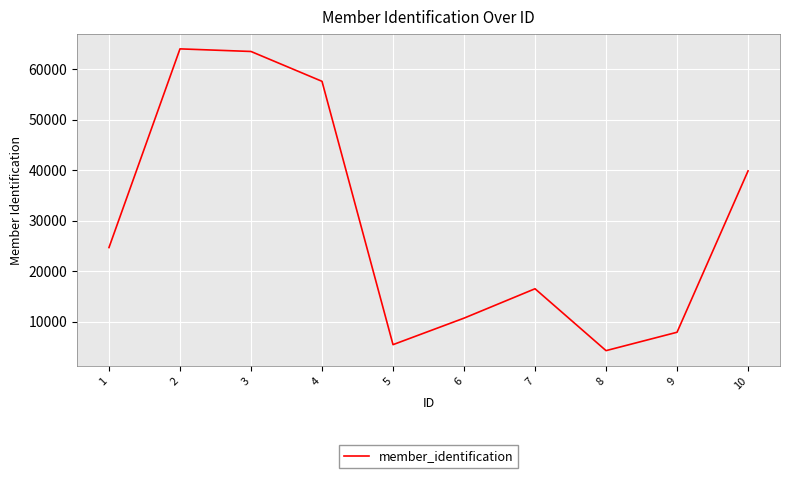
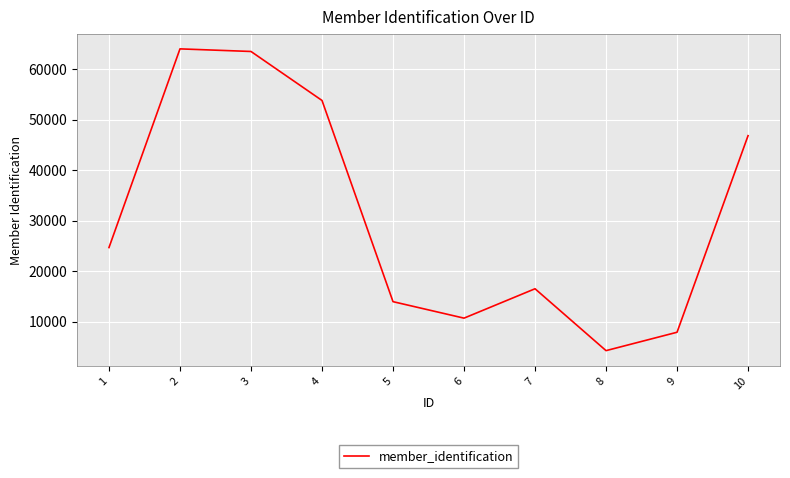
4: 58000 -> 54000
5: 5000 -> 14000
10: 40000 -> 47000
